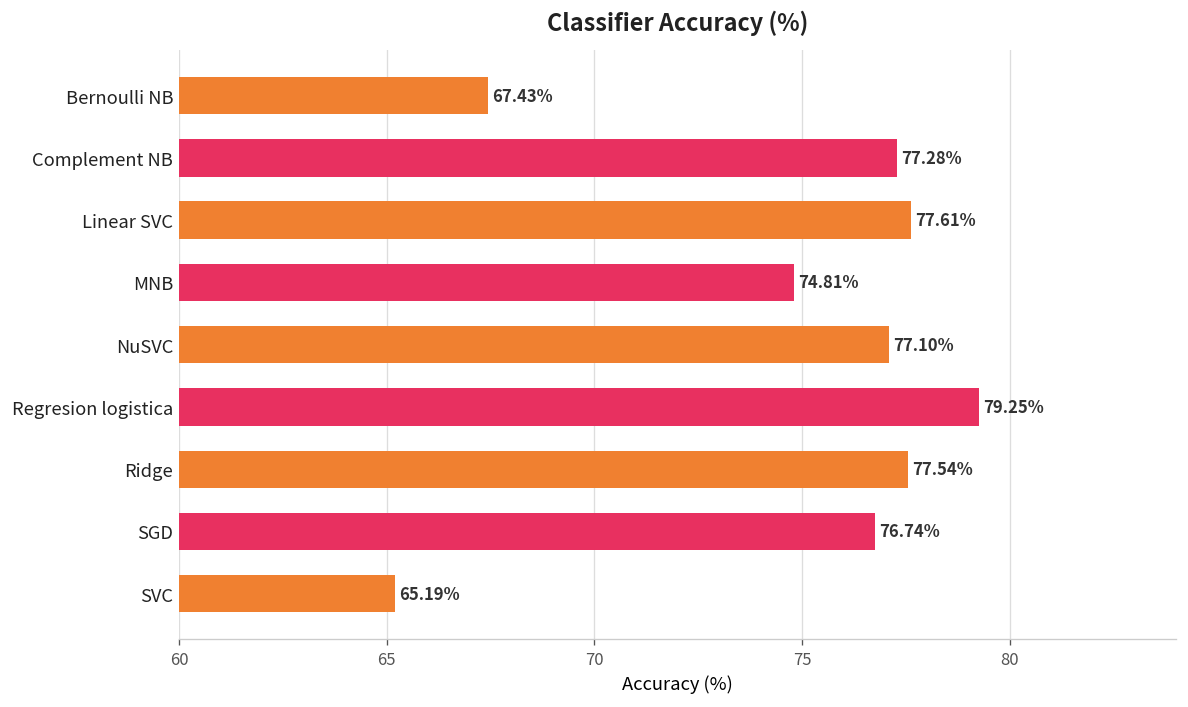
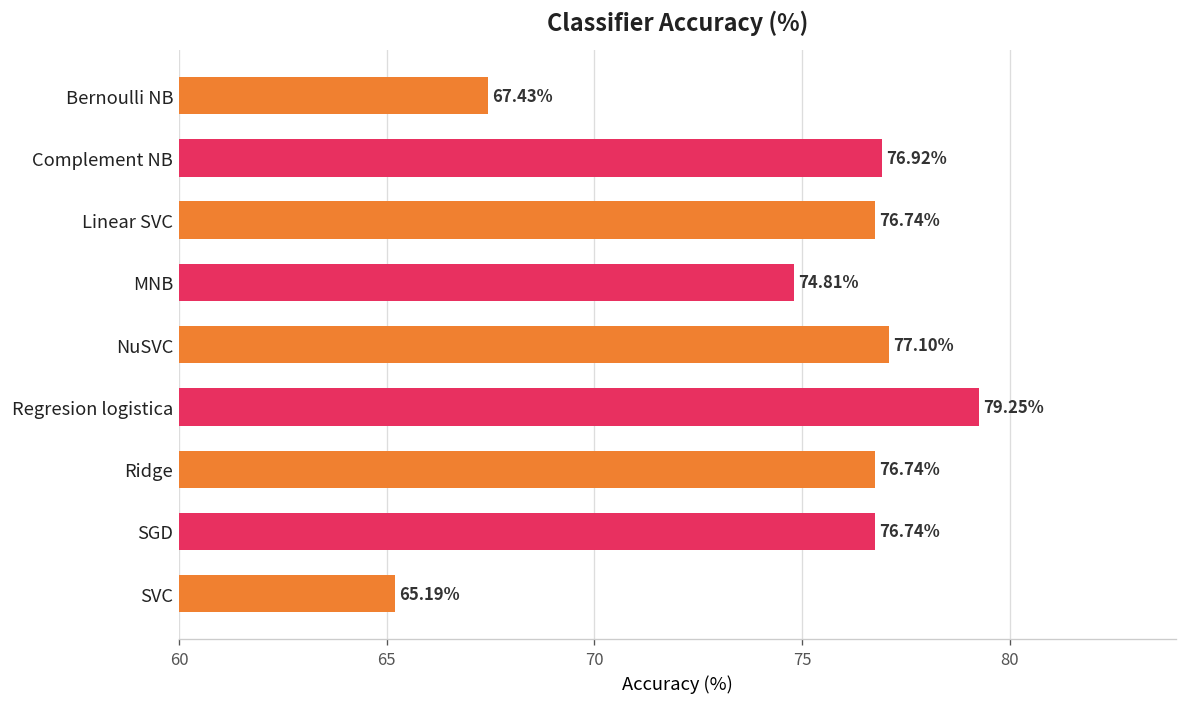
Complement NB: 77.28% -> 76.92%
Linear SVC: 77.61% -> 76.74%
Ridge: 77.54% -> 76.74%
